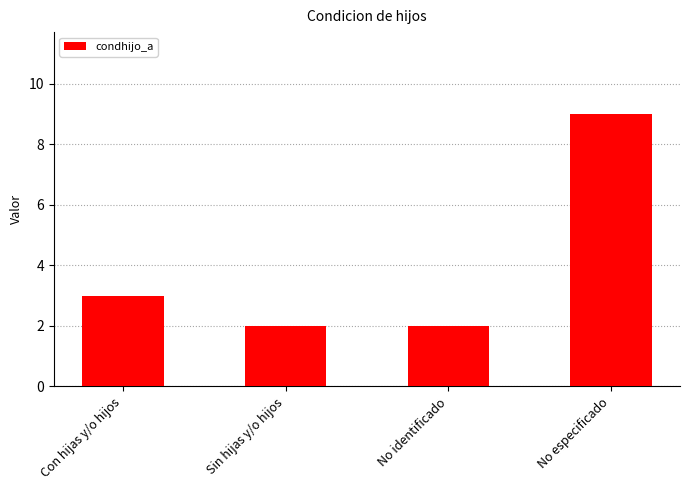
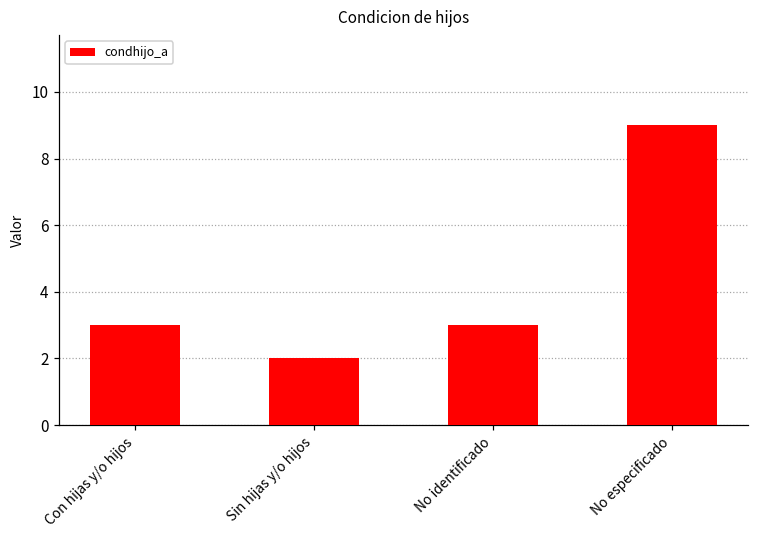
No identificado: 2 -> 3
